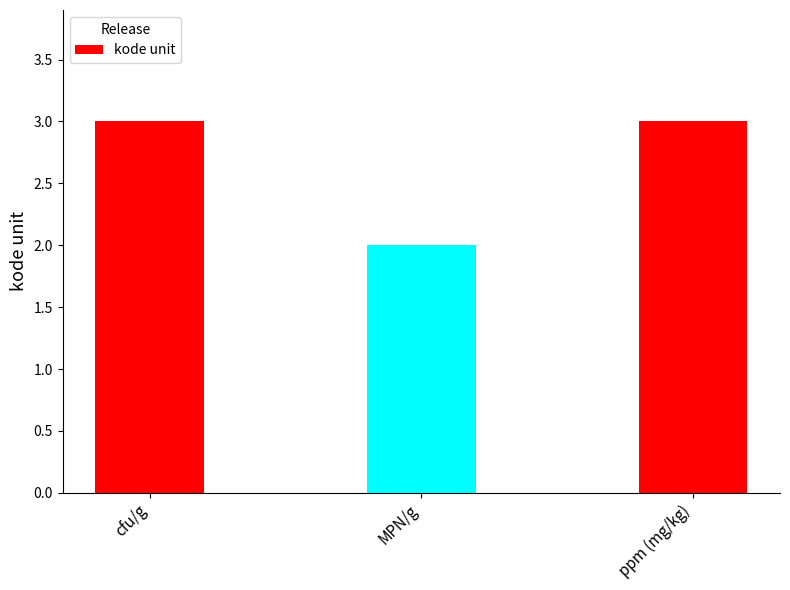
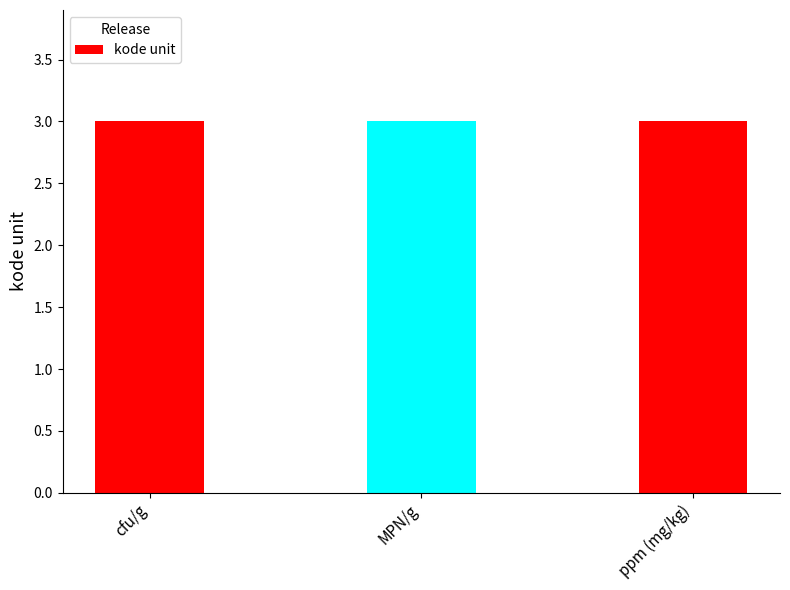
MPN/g: 2 -> 3
